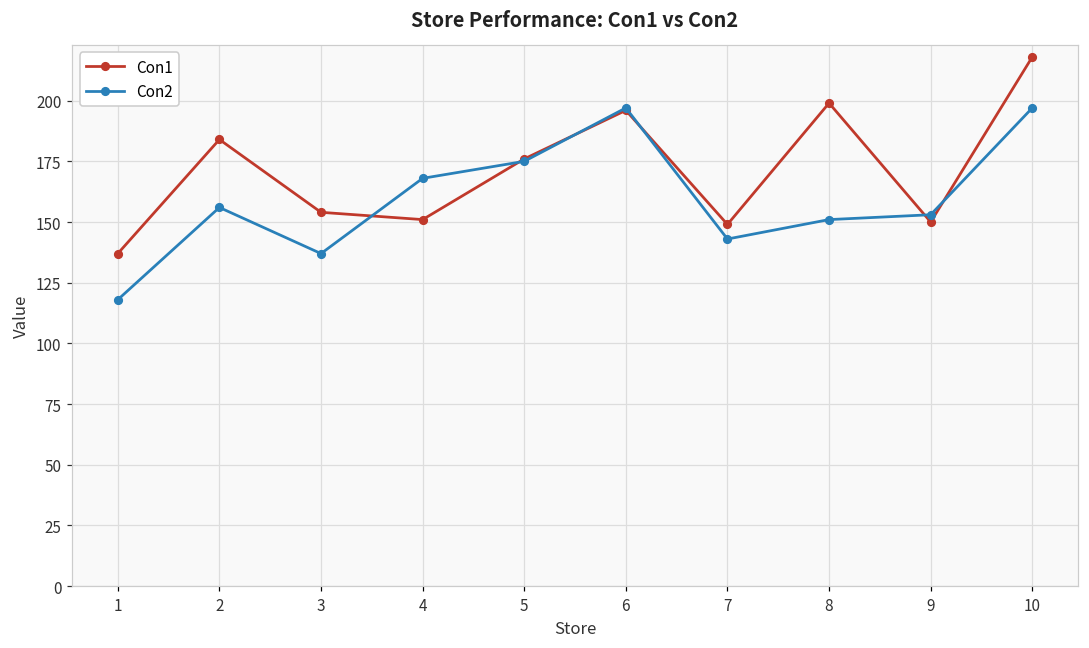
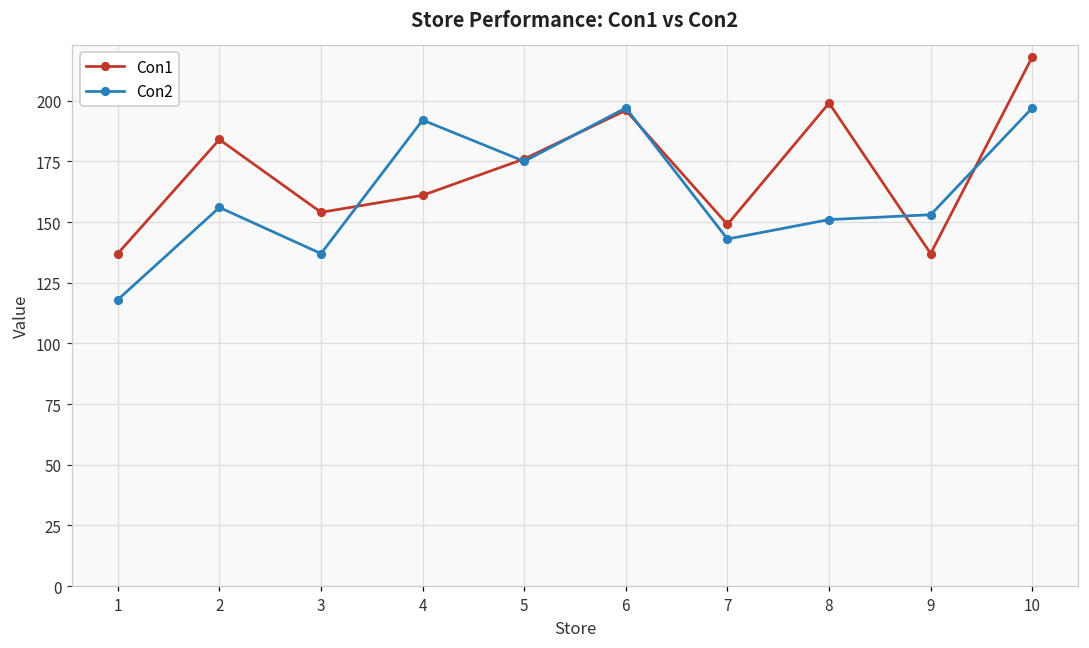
Con1, 4: 151 -> 161
Con2, 4: 168 -> 192
Con1, 9: 150 -> 137
